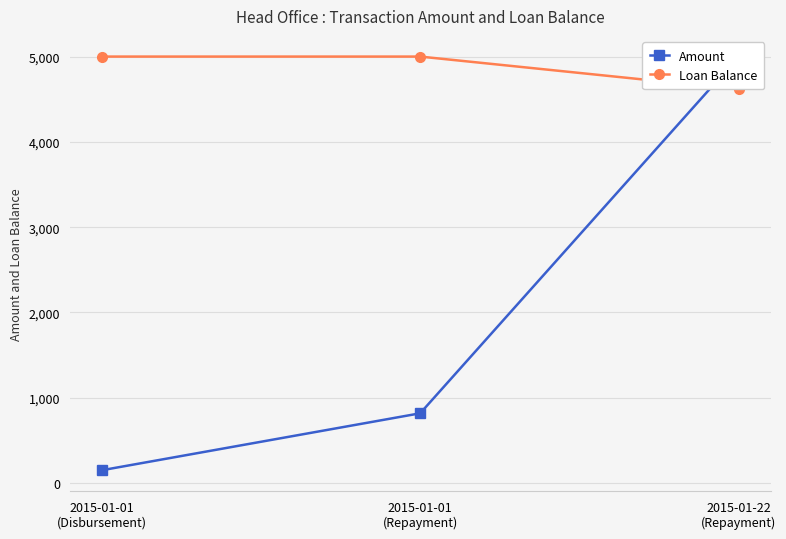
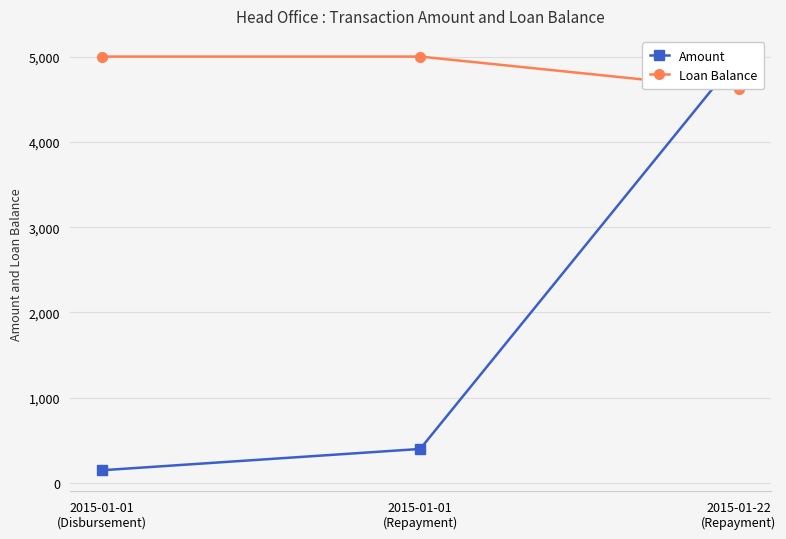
Amount, 2015-01-01 (Repayment): 800 -> 400
